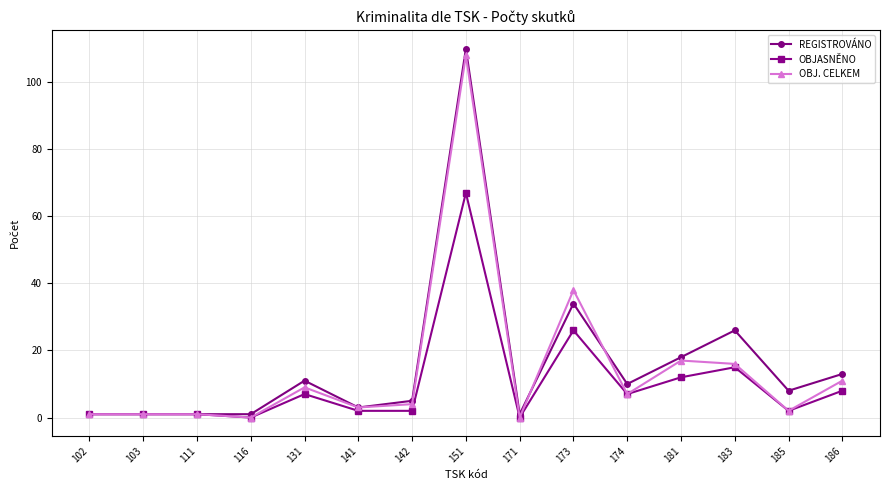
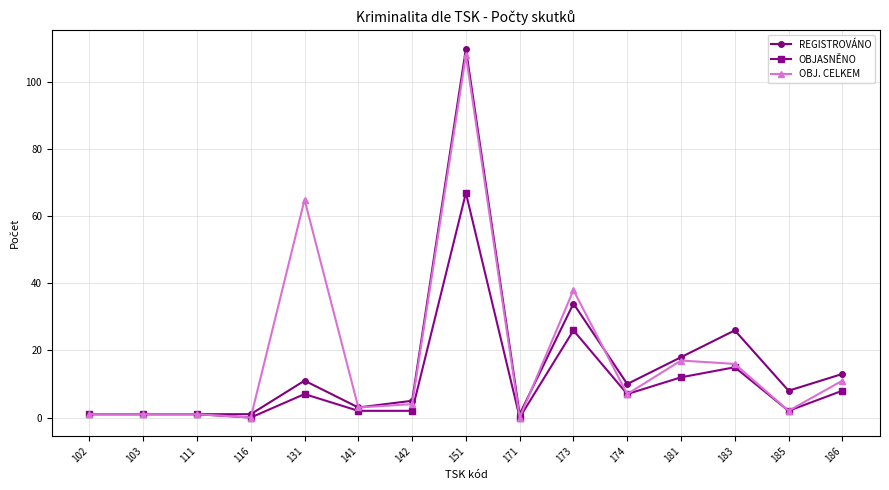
OBJ. CELKEM, 131: 9 -> 65
